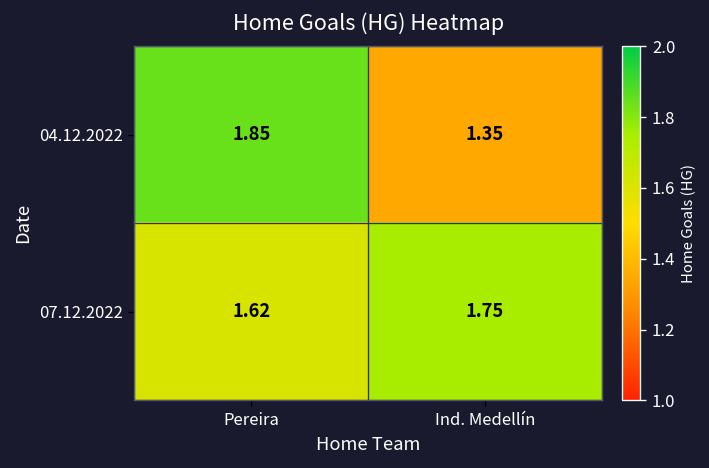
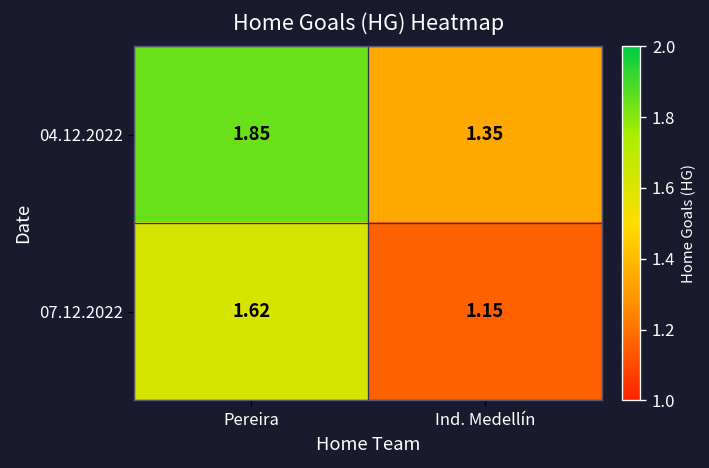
07.12.2022, Ind. Medellín: 1.75 -> 1.15
